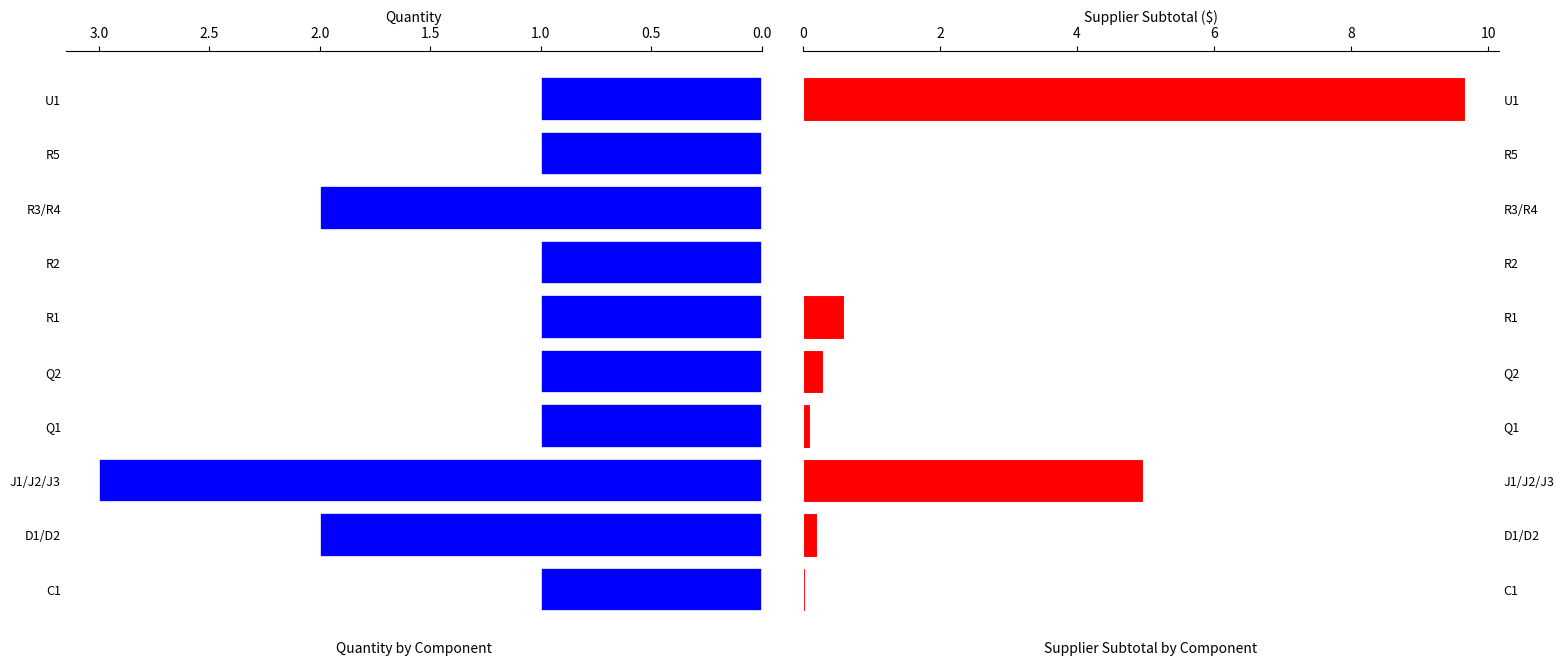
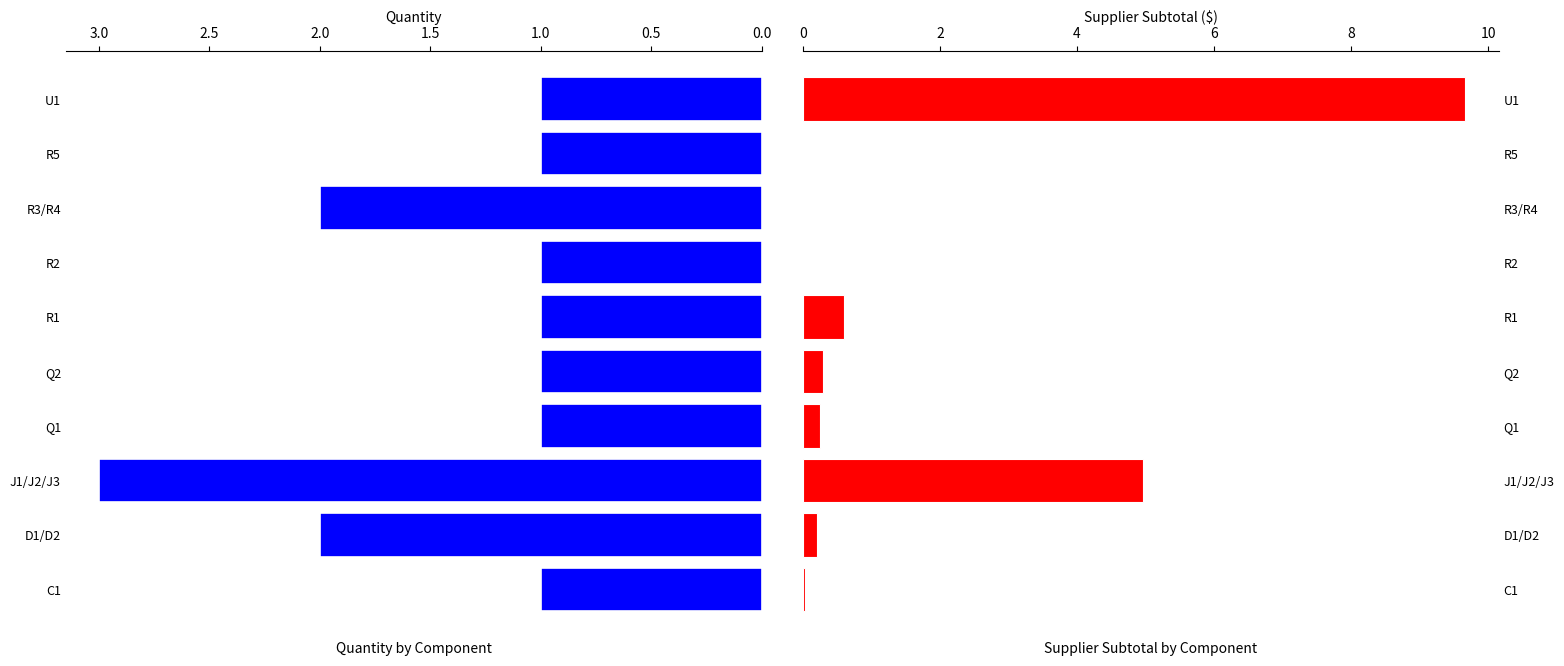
Supplier Subtotal by Component, Q1: 0.1 -> 0.2
